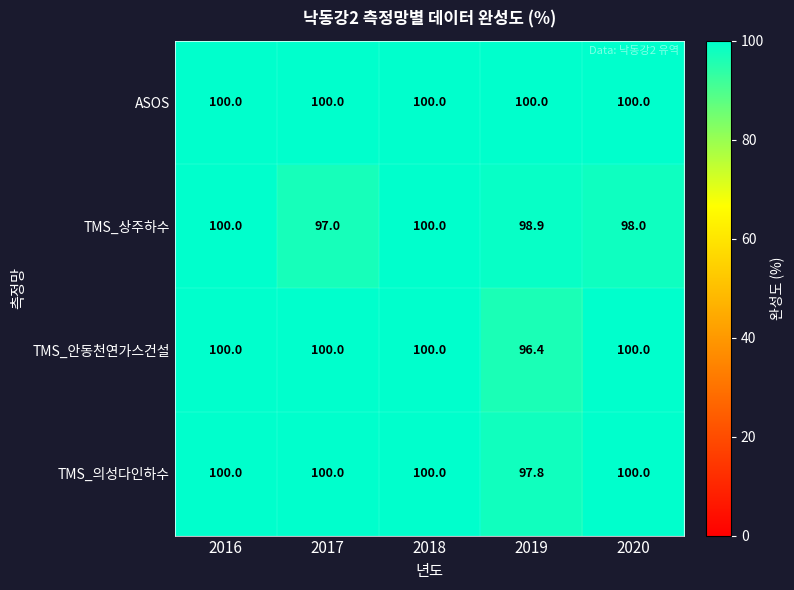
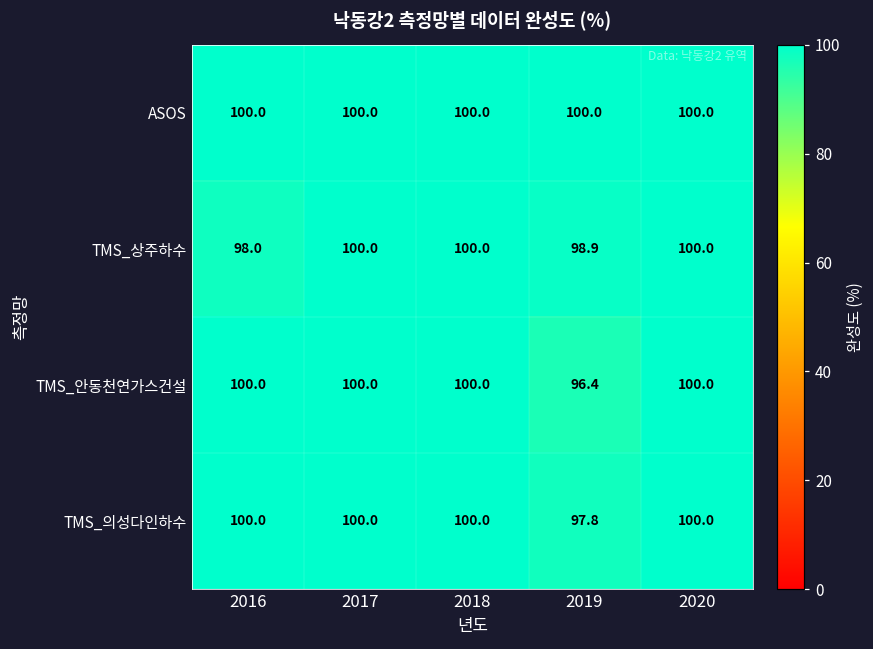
TMS_상주하수, 2016: 100.0 -> 98.0
TMS_상주하수, 2017: 97.0 -> 100.0
TMS_상주하수, 2020: 98.0 -> 100.0
